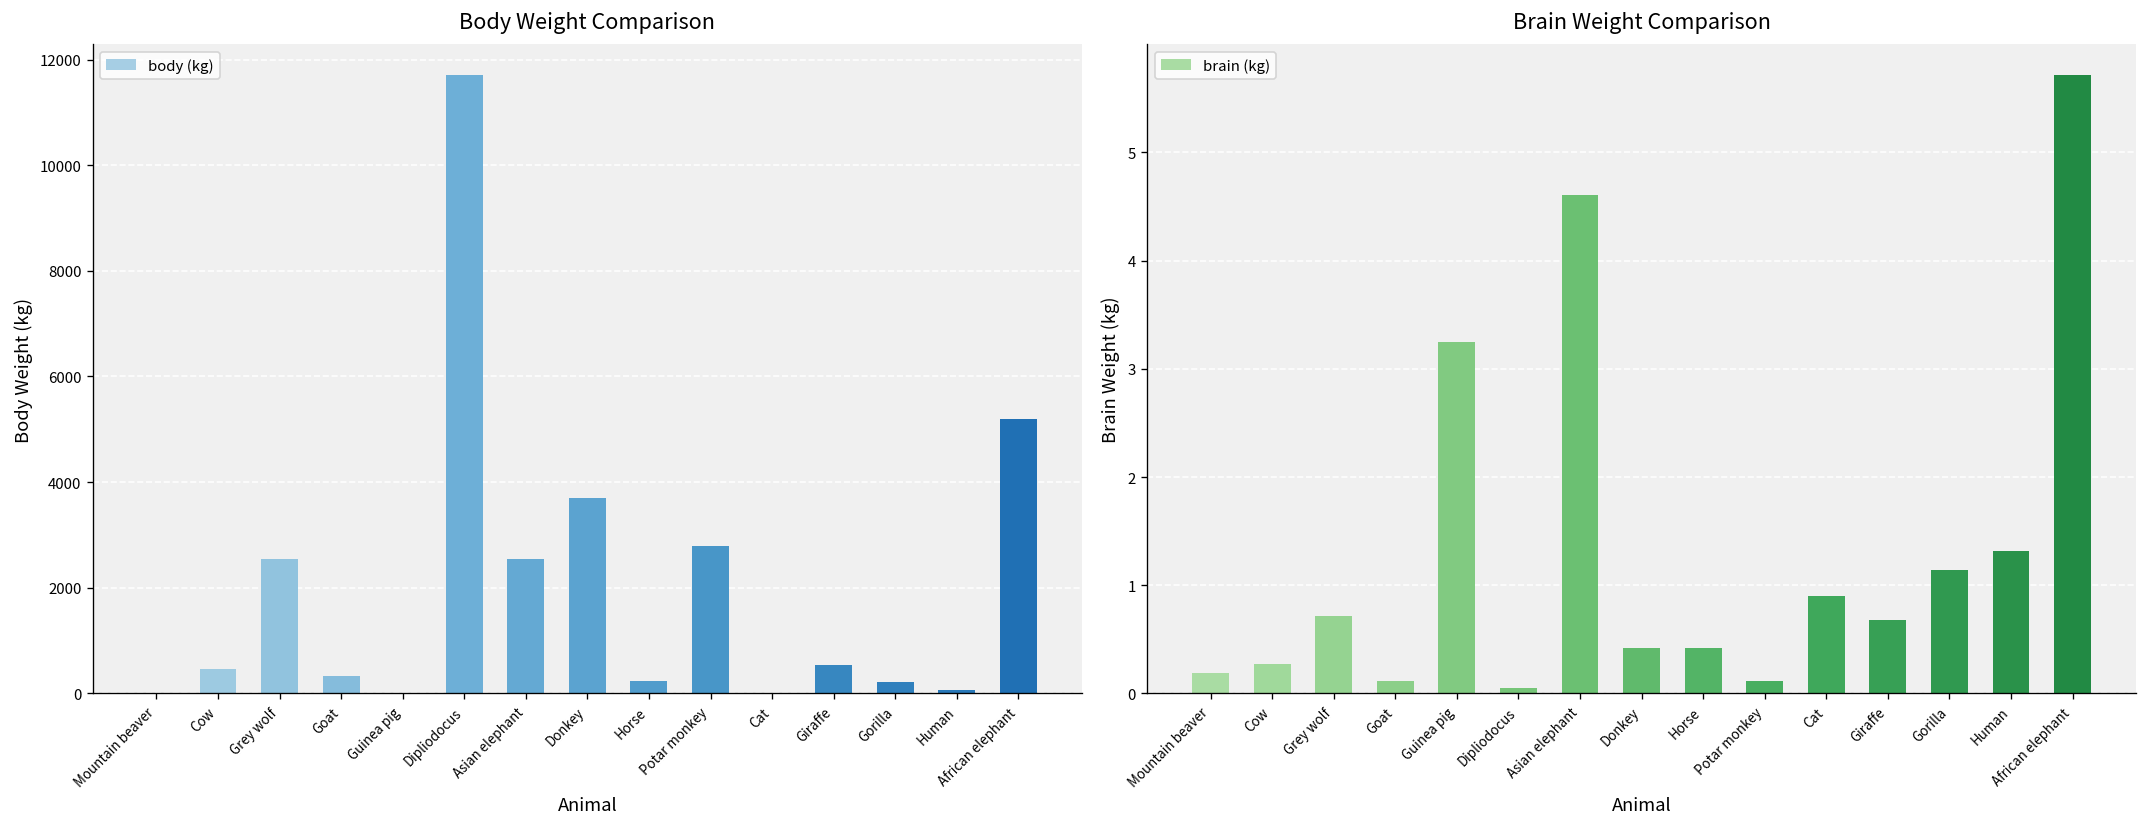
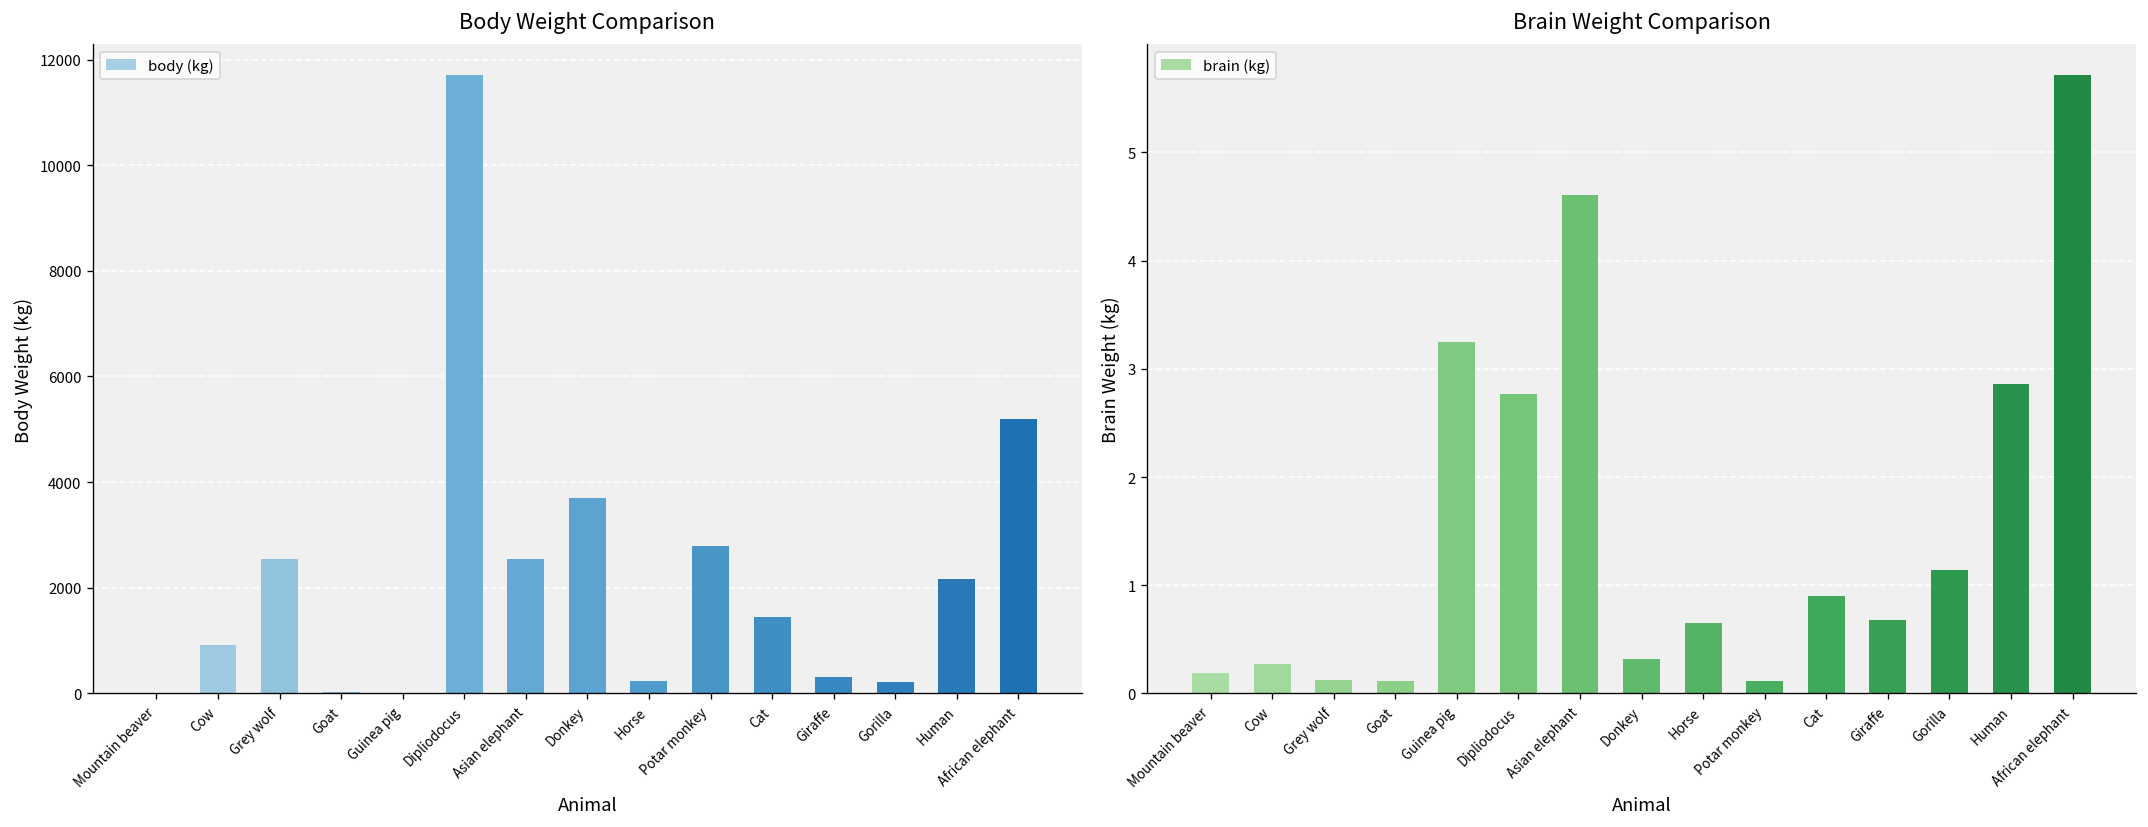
Body Weight Comparison, Cow: 500 -> 900
Body Weight Comparison, Goat: 300 -> 0
Body Weight Comparison, Cat: 0 -> 1400
Body Weight Comparison, Giraffe: 500 -> 300
Body Weight Comparison, Human: 100 -> 2200
Brain Weight Comparison, Grey wolf: 0.7 -> 0.1
Brain Weight Comparison, Dipliodocus: 0.1 -> 2.8
Brain Weight Comparison, Donkey: 0.4 -> 0.3
Brain Weight Comparison, Horse: 0.4 -> 0.7
Brain Weight Comparison, Human: 1.3 -> 2.9
